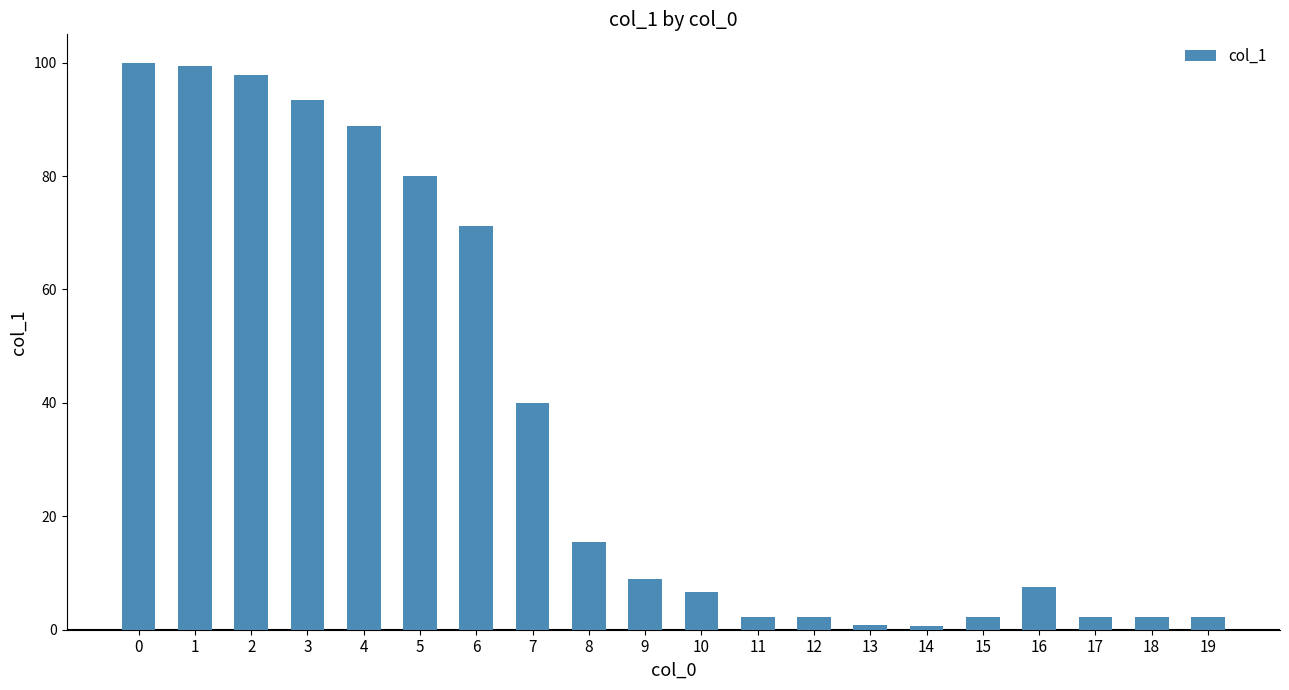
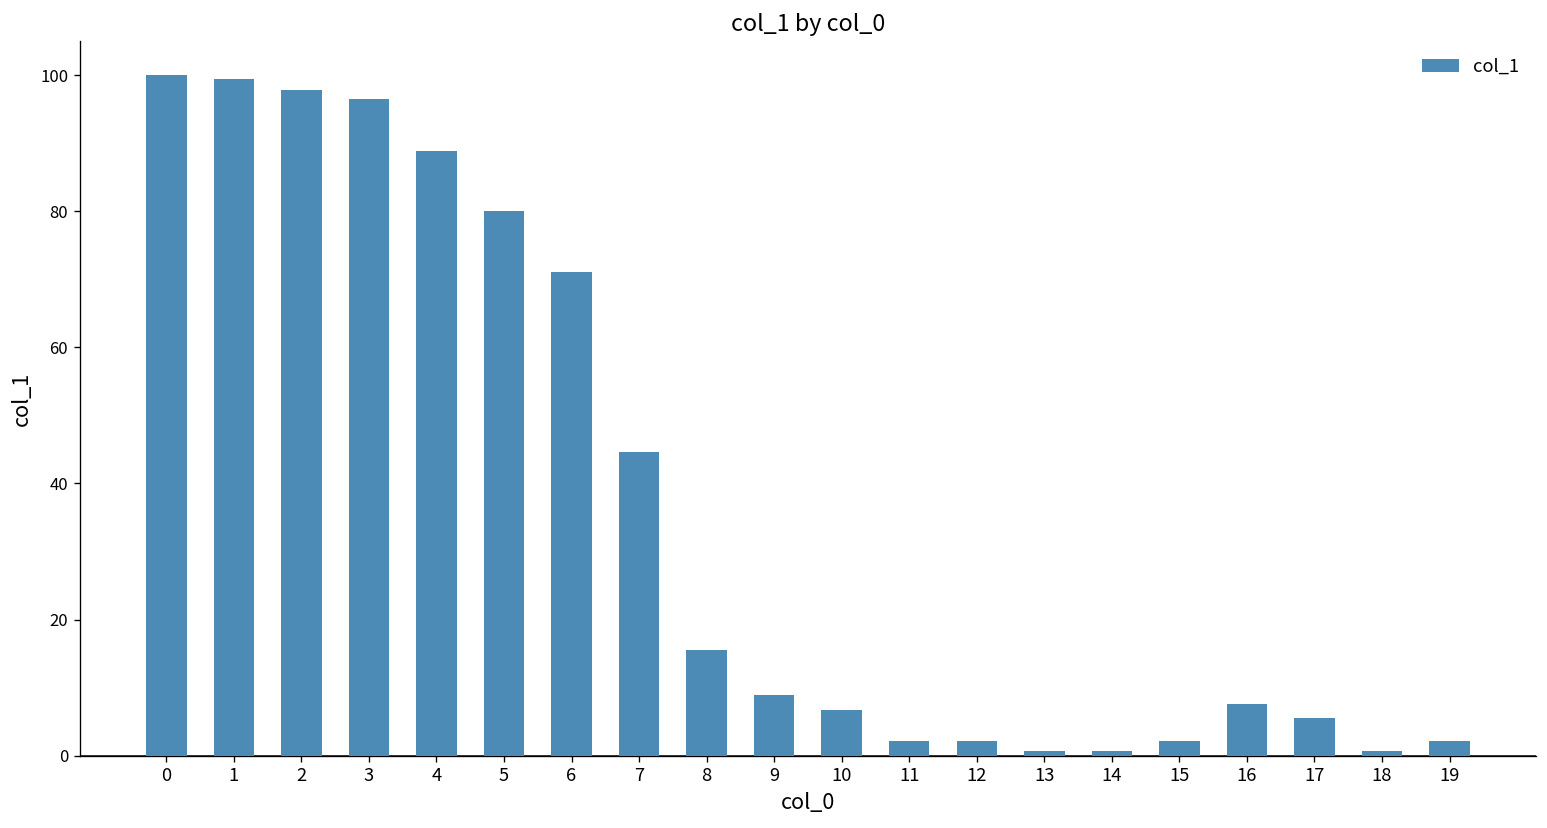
3: 93 -> 97
7: 40 -> 45
17: 2 -> 6
18: 2 -> 1
